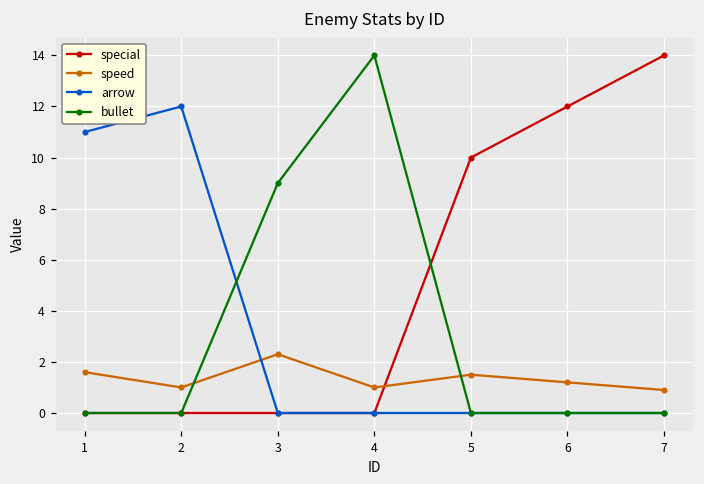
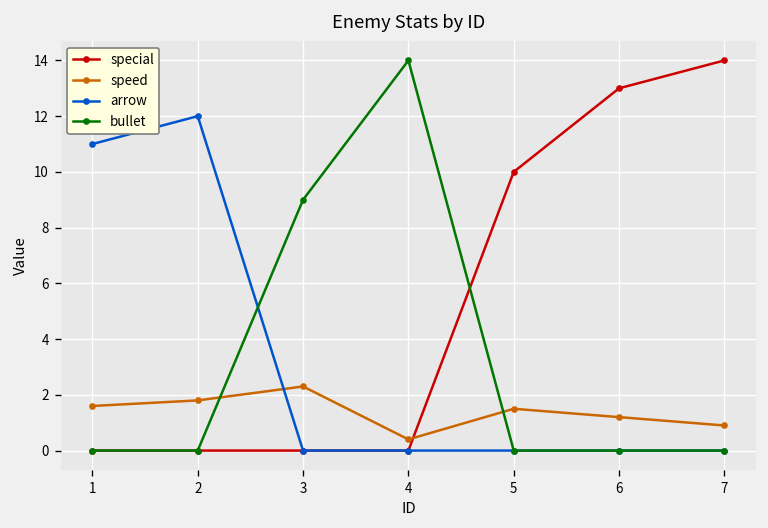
speed, 2: 1.0 -> 1.8
speed, 4: 1.0 -> 0.4
special, 6: 12 -> 13
